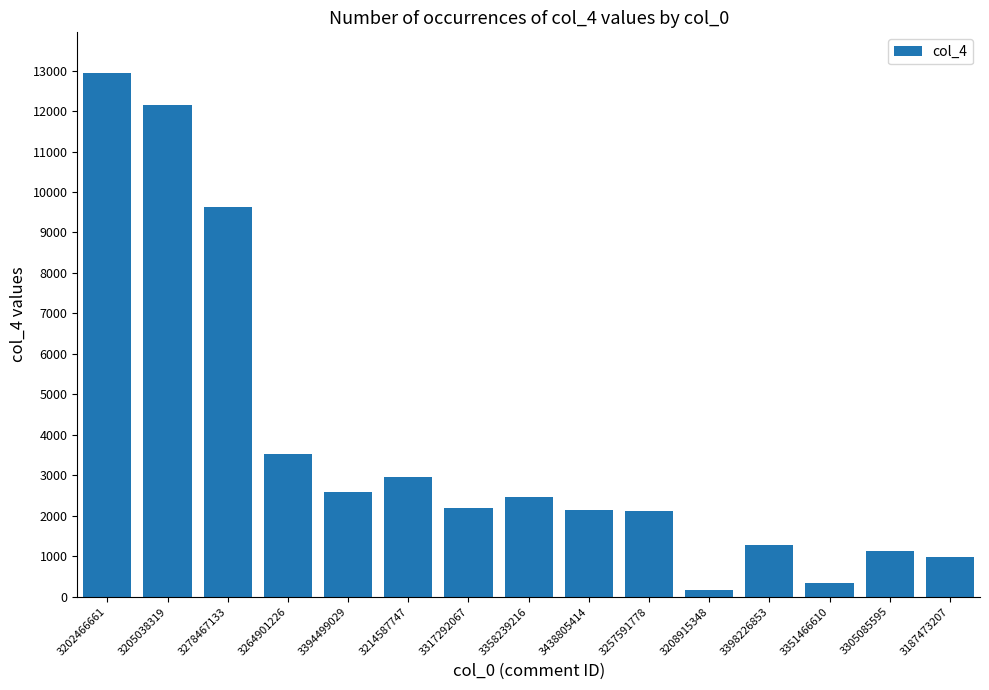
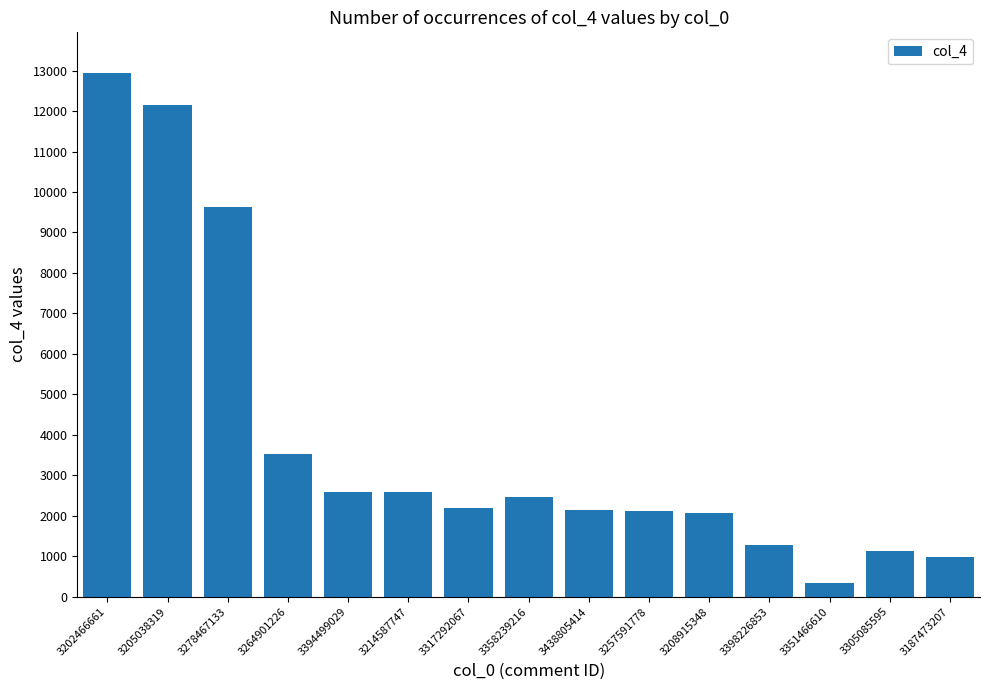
3214587747: 3000 -> 2600
3208915348: 200 -> 2100
